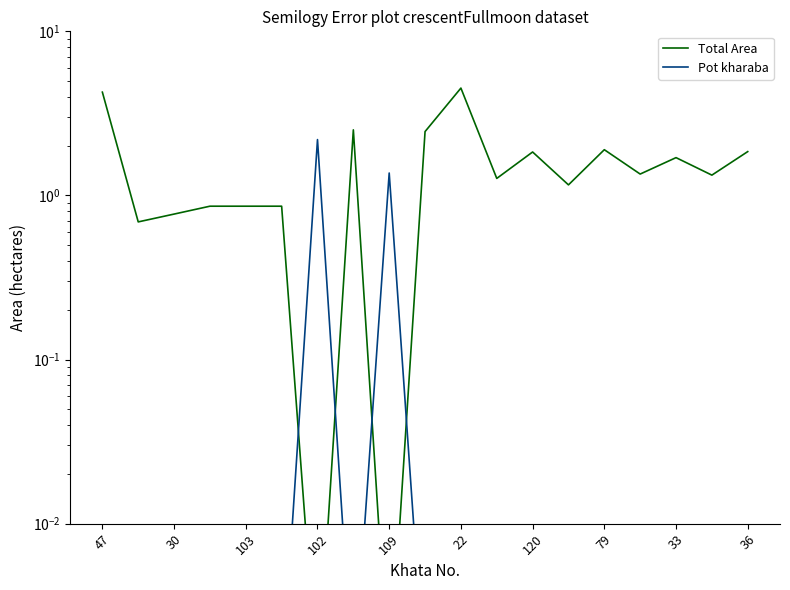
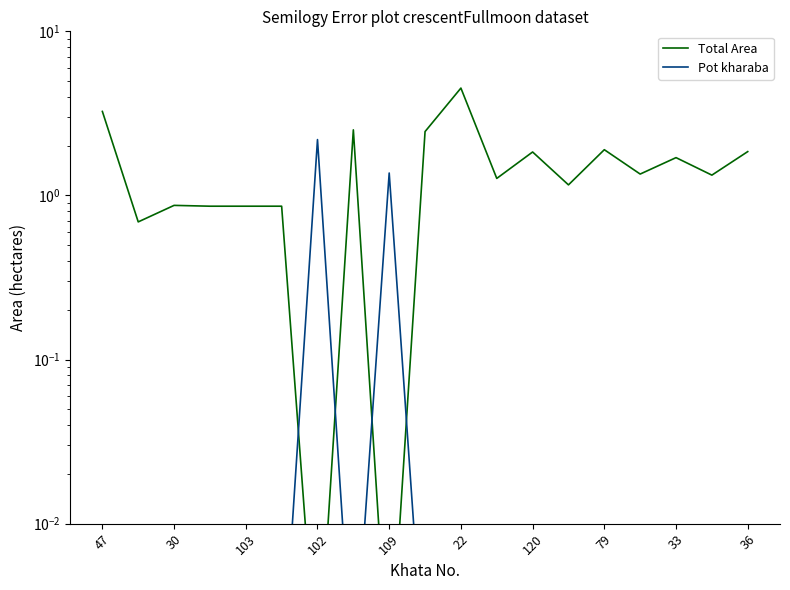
Total Area, 47: 4.3 -> 3.3
Total Area, 30: 0.8 -> 0.9
